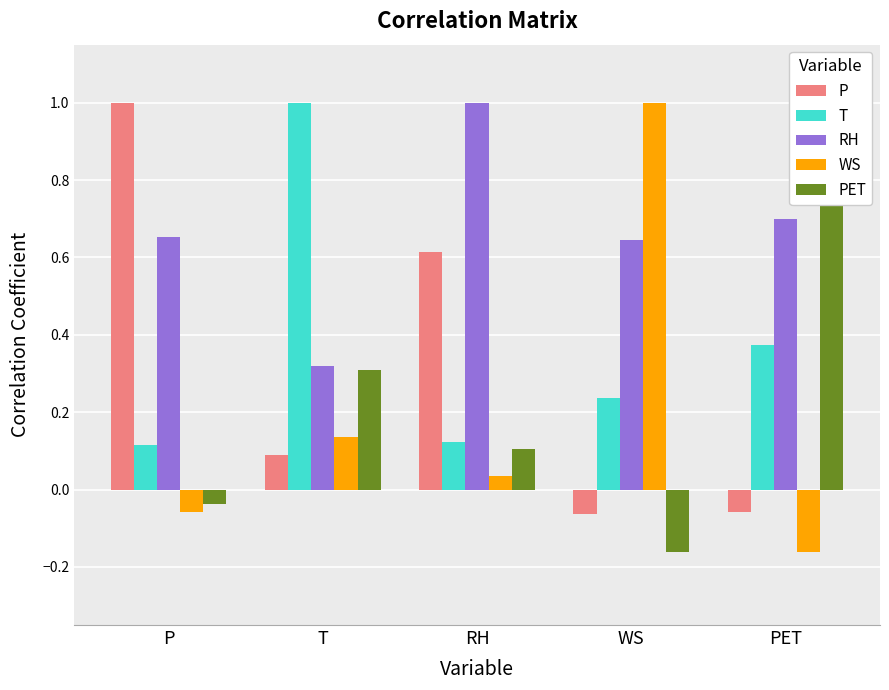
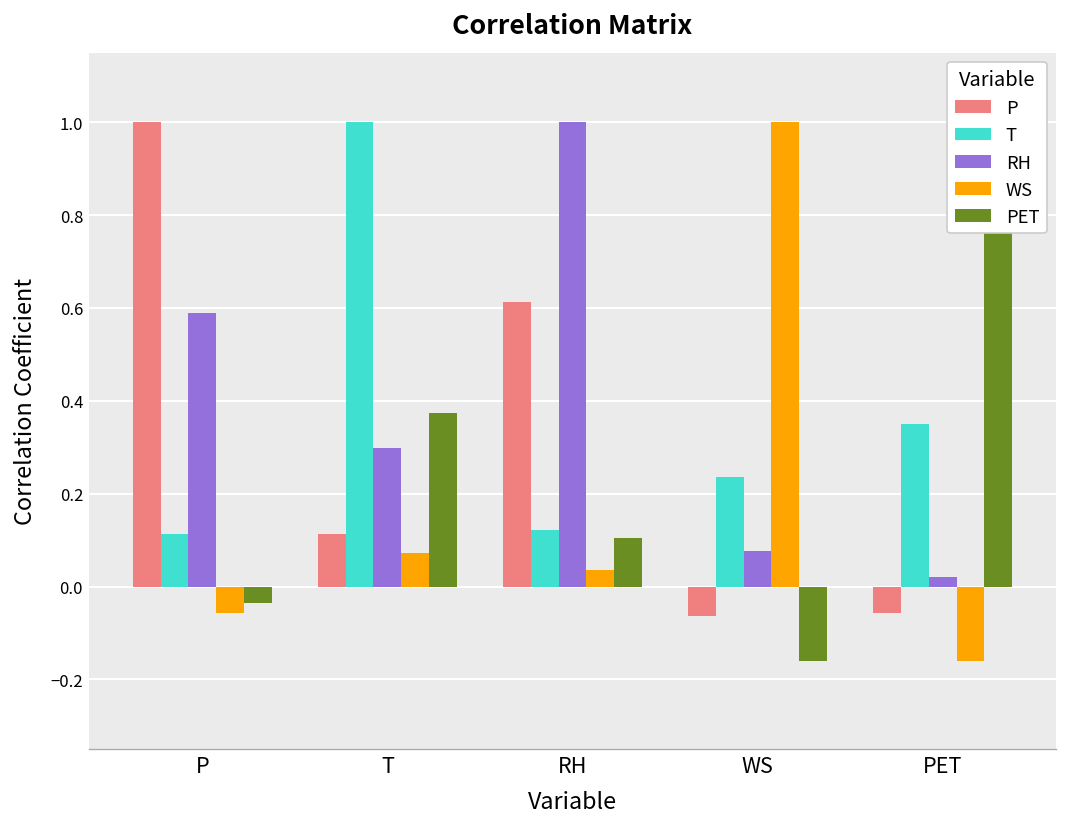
RH, P: 0.65 -> 0.59
P, T: 0.09 -> 0.11
RH, T: 0.32 -> 0.30
WS, T: 0.14 -> 0.07
PET, T: 0.31 -> 0.37
RH, WS: 0.64 -> 0.08
T, PET: 0.37 -> 0.35
RH, PET: 0.70 -> 0.02
